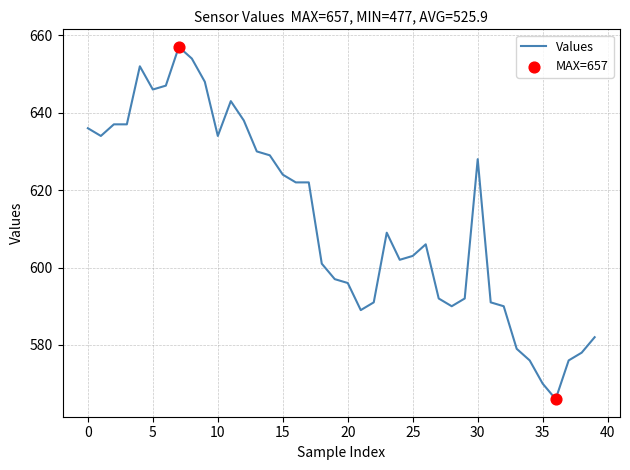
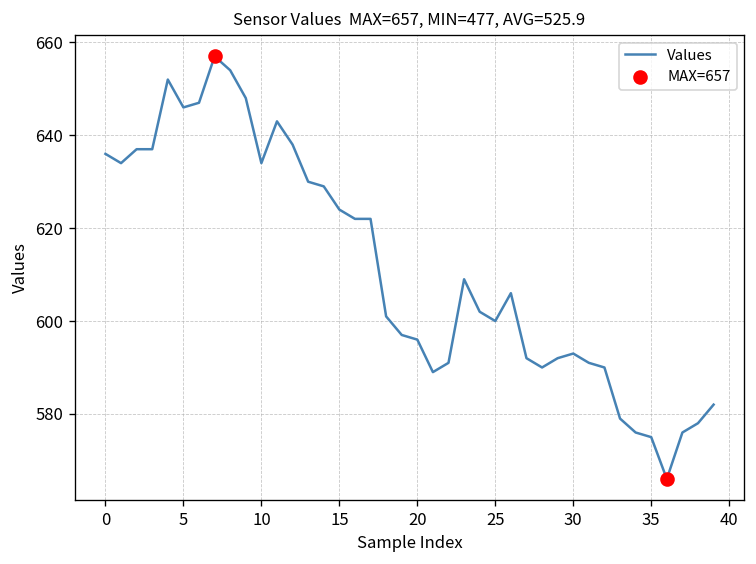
Values, 25: 603 -> 600
Values, 30: 628 -> 593
Values, 35: 570 -> 575
